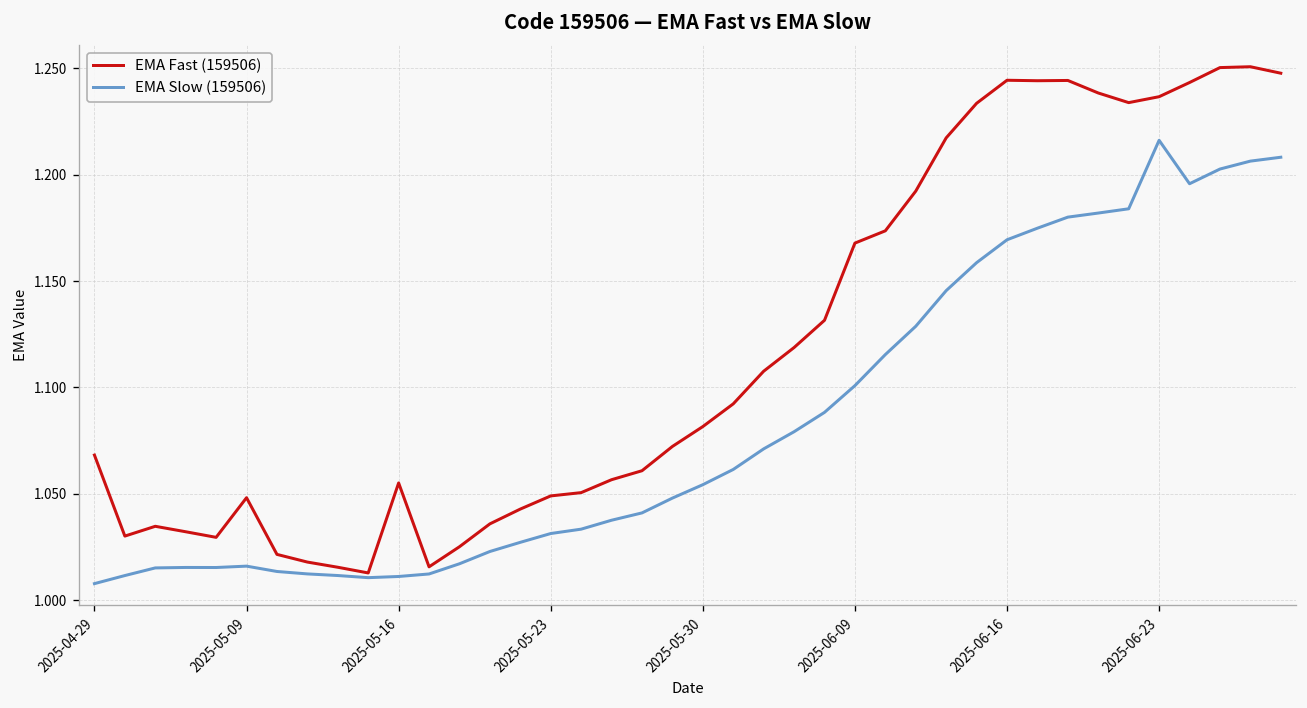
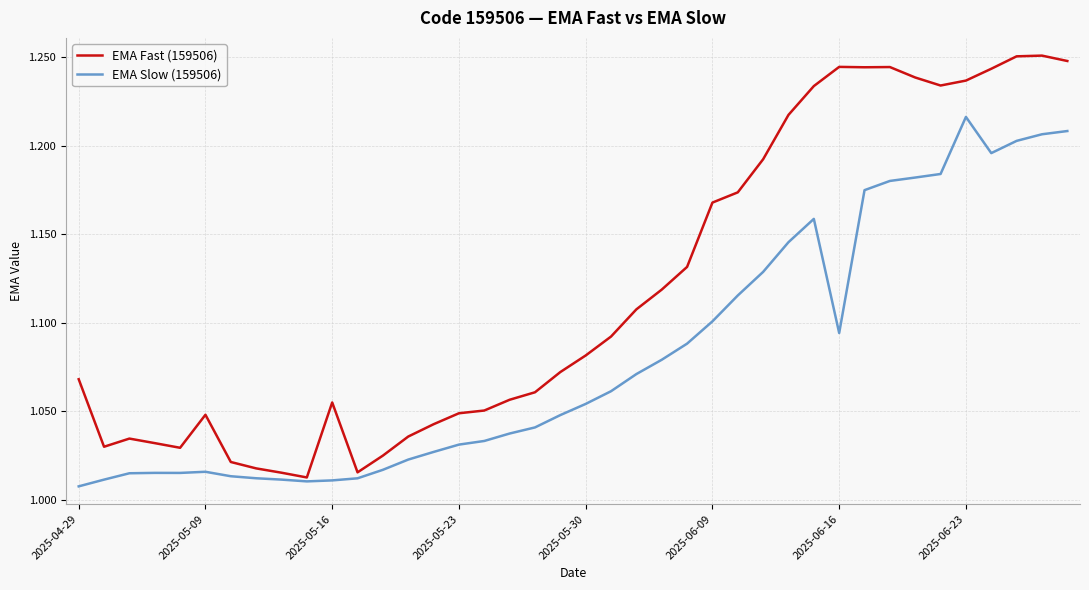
EMA Slow (159506), 2025-06-16: 1.169 -> 1.094
